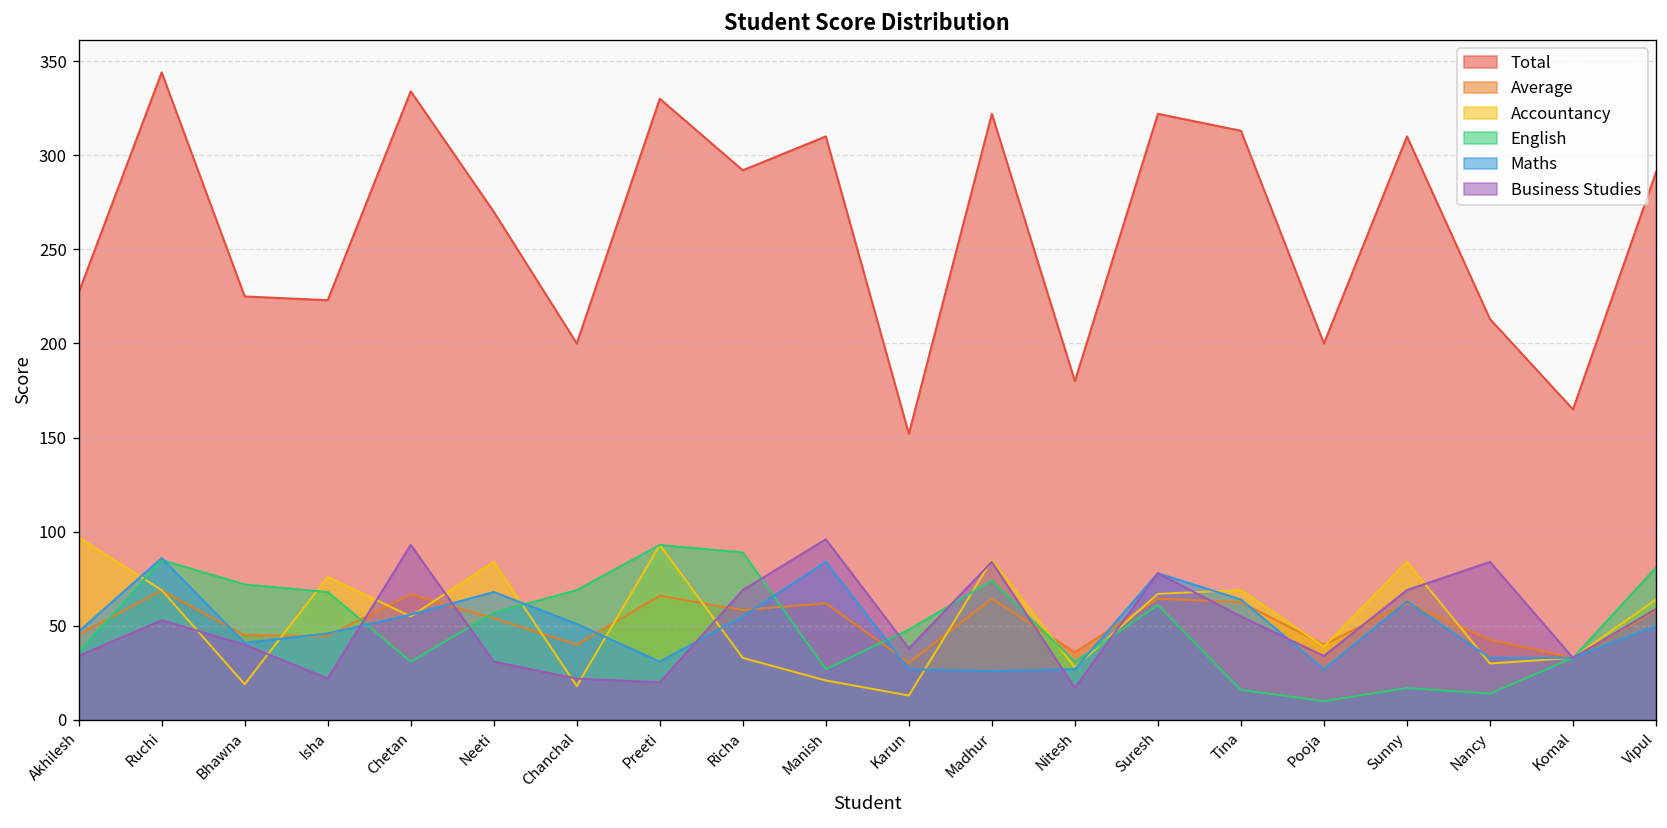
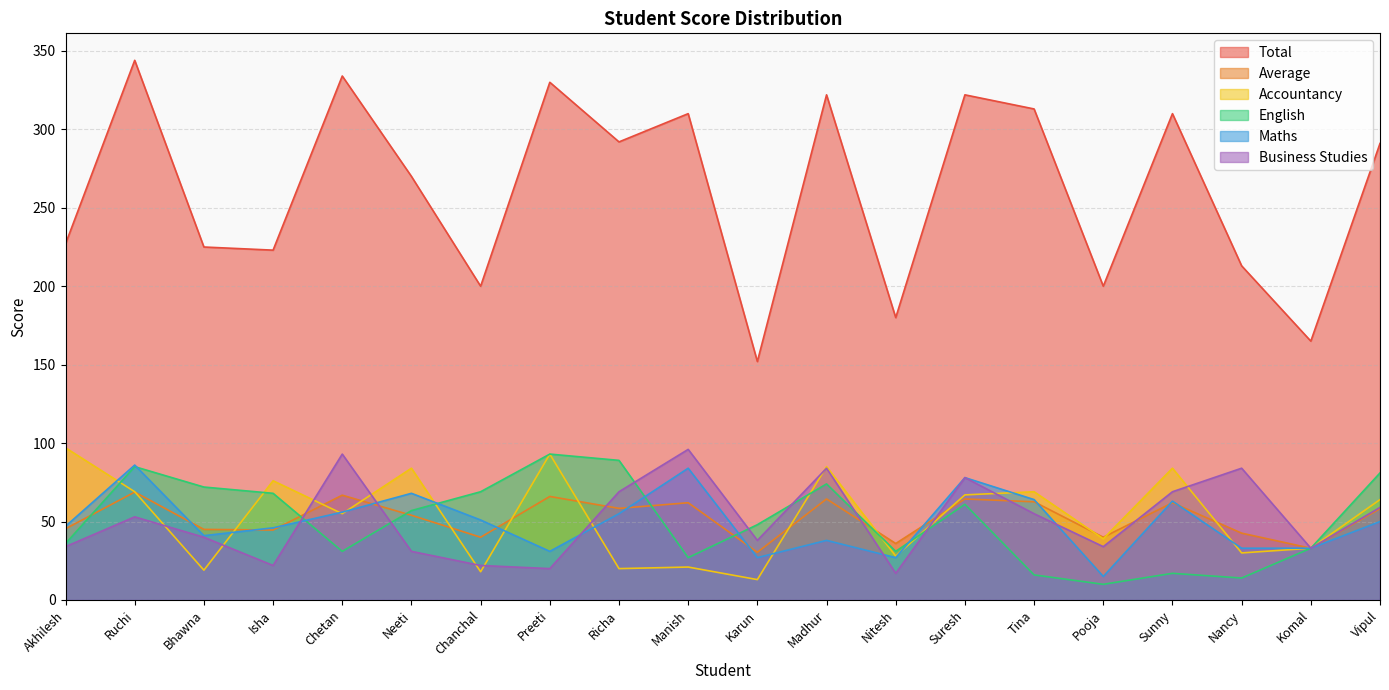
Accountancy, Richa: 33 -> 20
Maths, Madhur: 26 -> 38
Maths, Pooja: 27 -> 15
